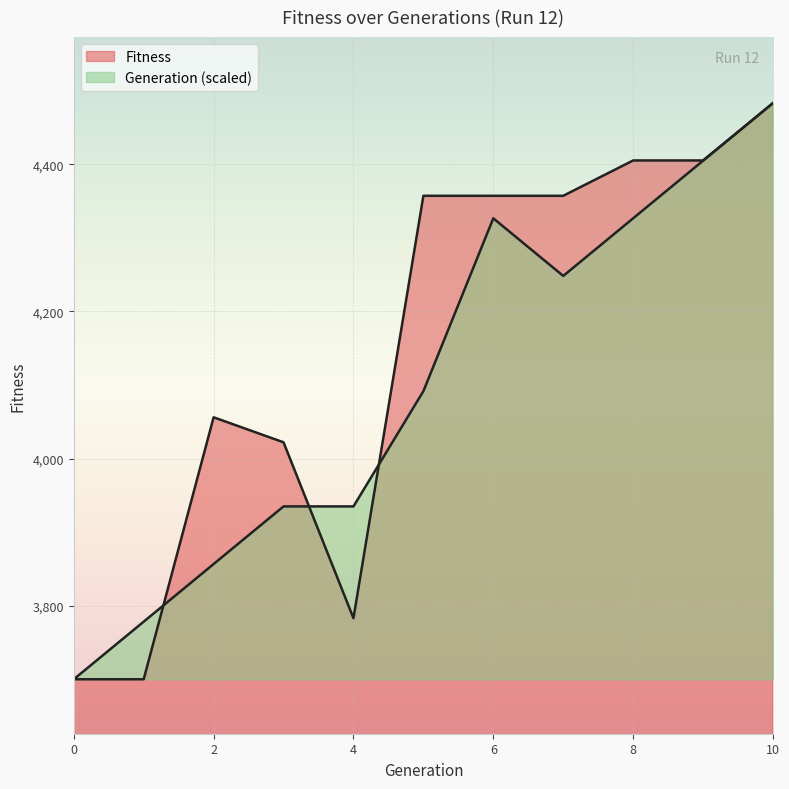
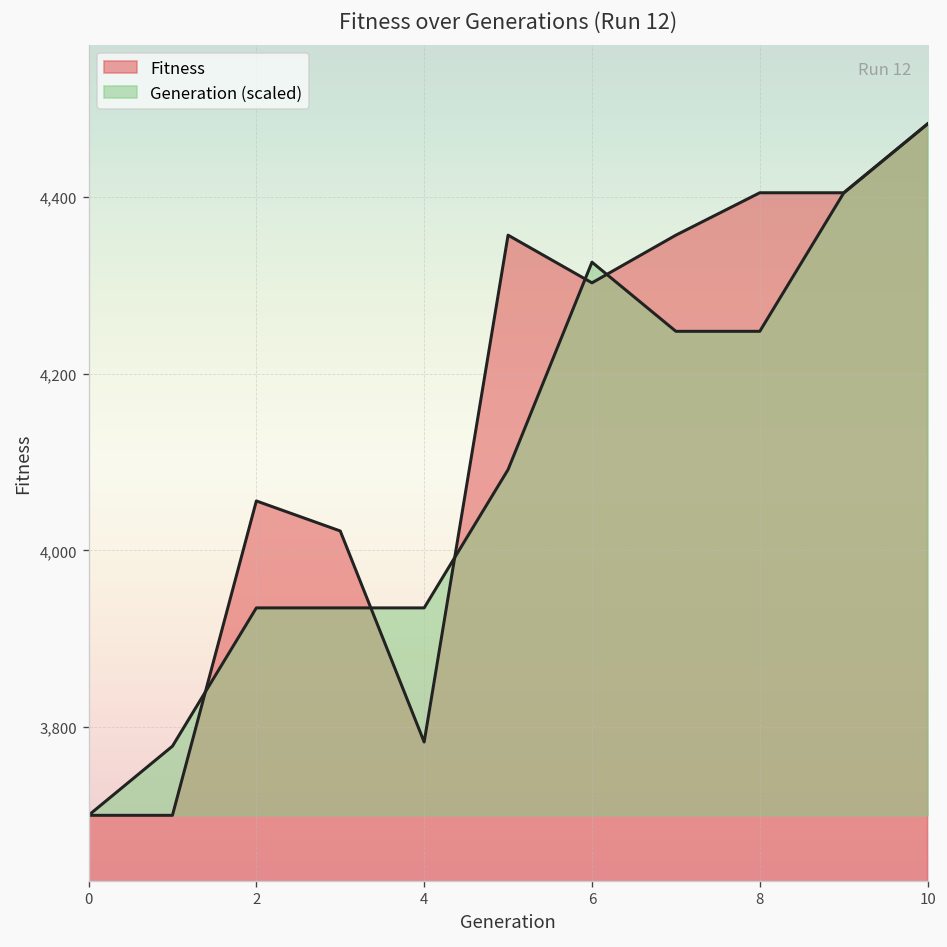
Generation (scaled), 2: 3,860 -> 3,930
Fitness, 6: 4,360 -> 4,300
Generation (scaled), 8: 4,330 -> 4,250
